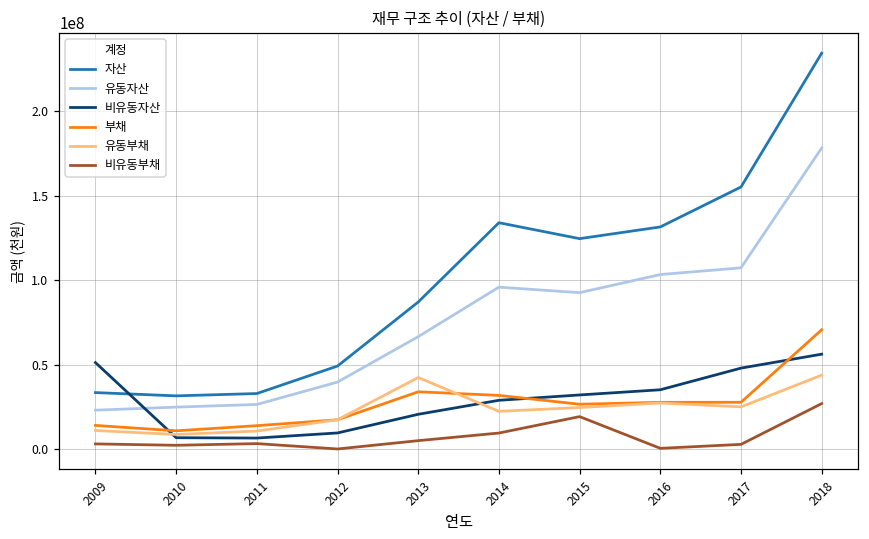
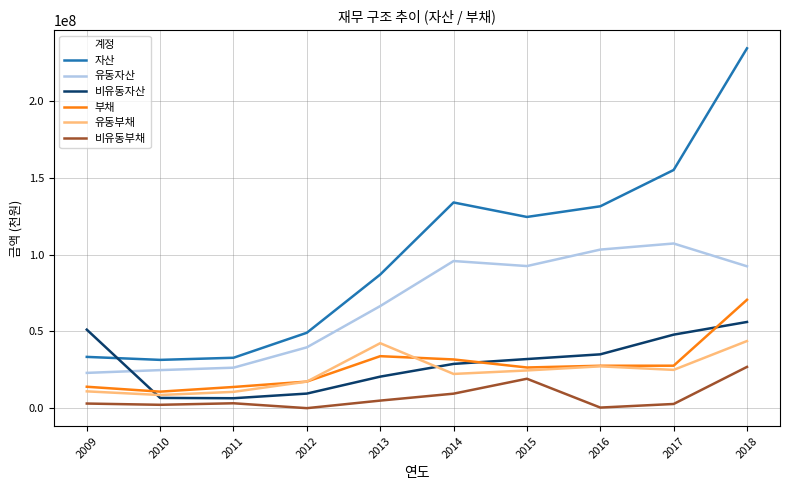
유동자산, 2018: 178000000 -> 92000000
